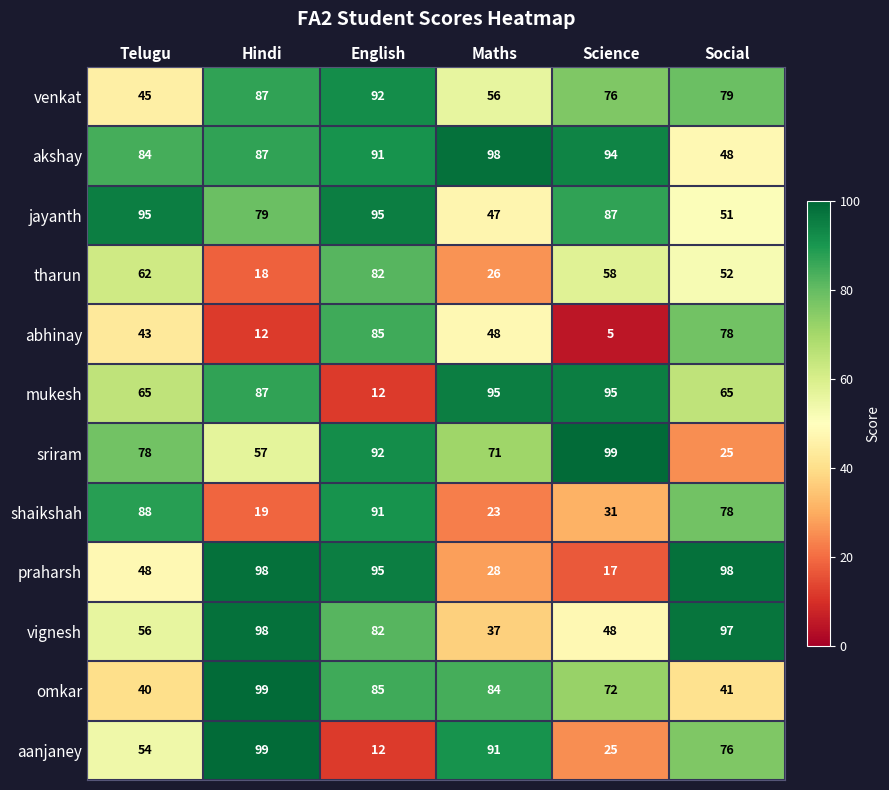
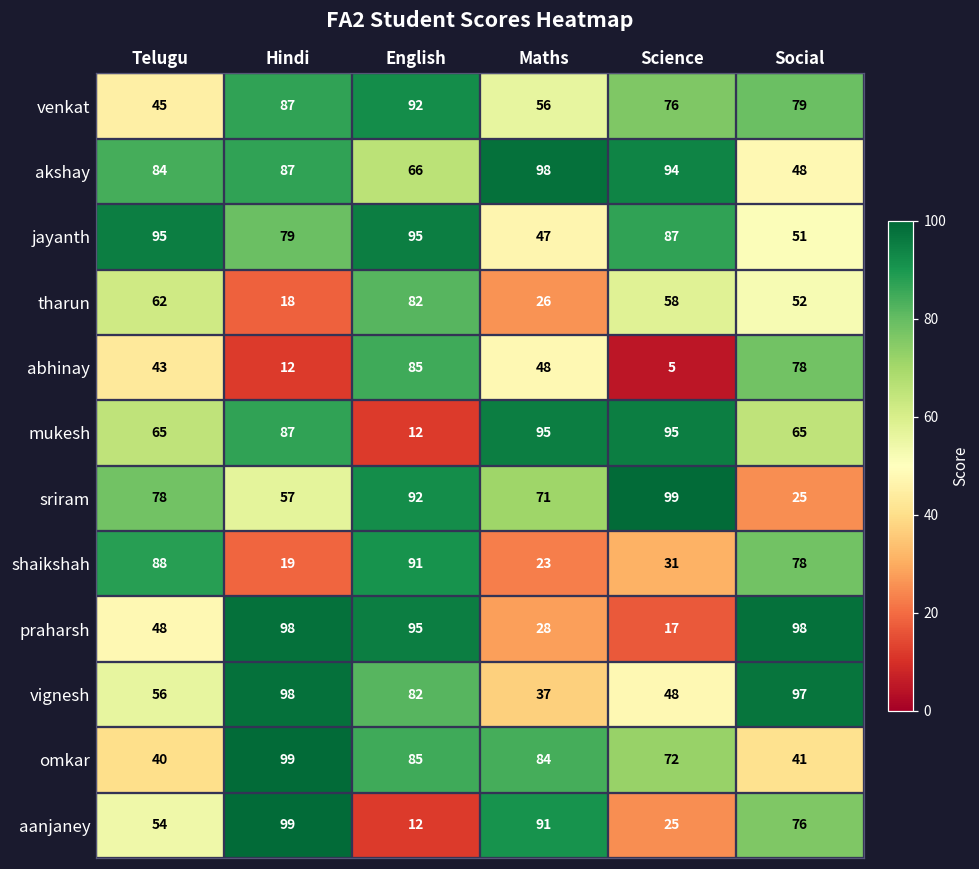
akshay, English: 91 -> 66
